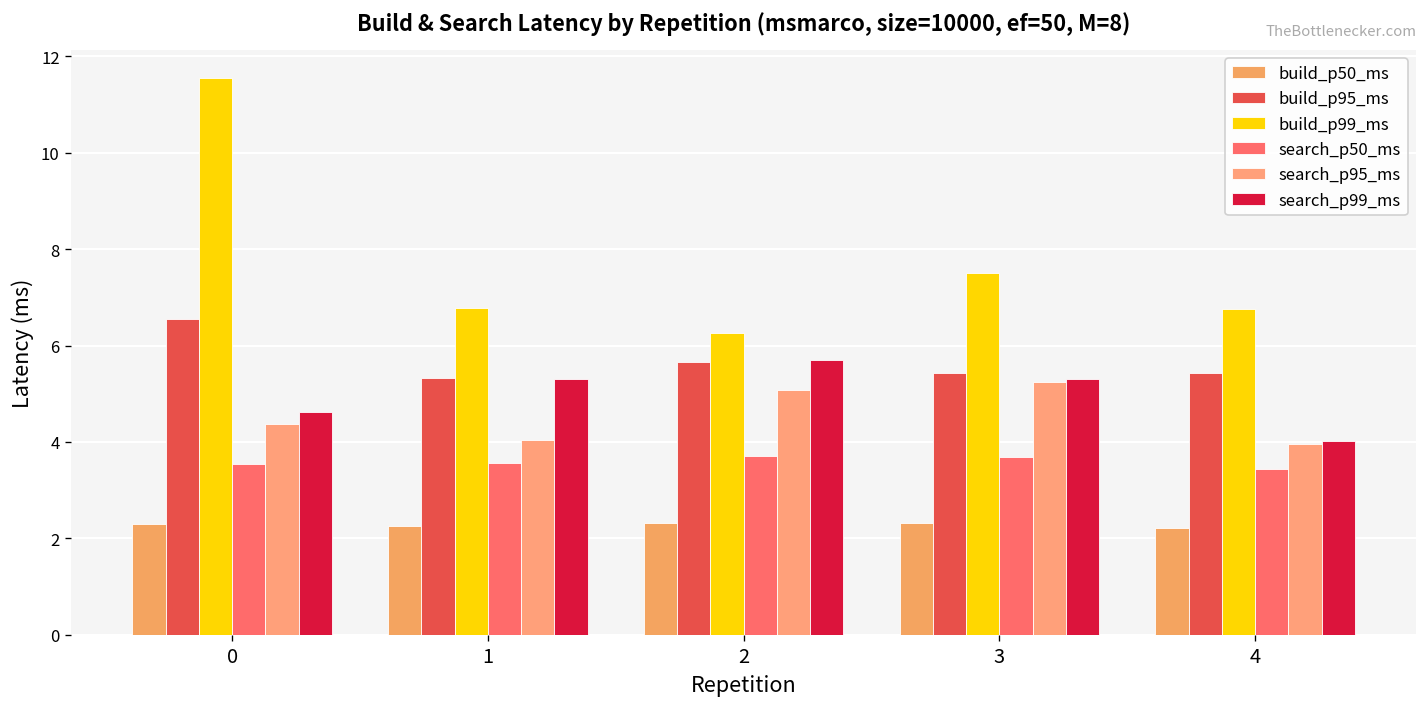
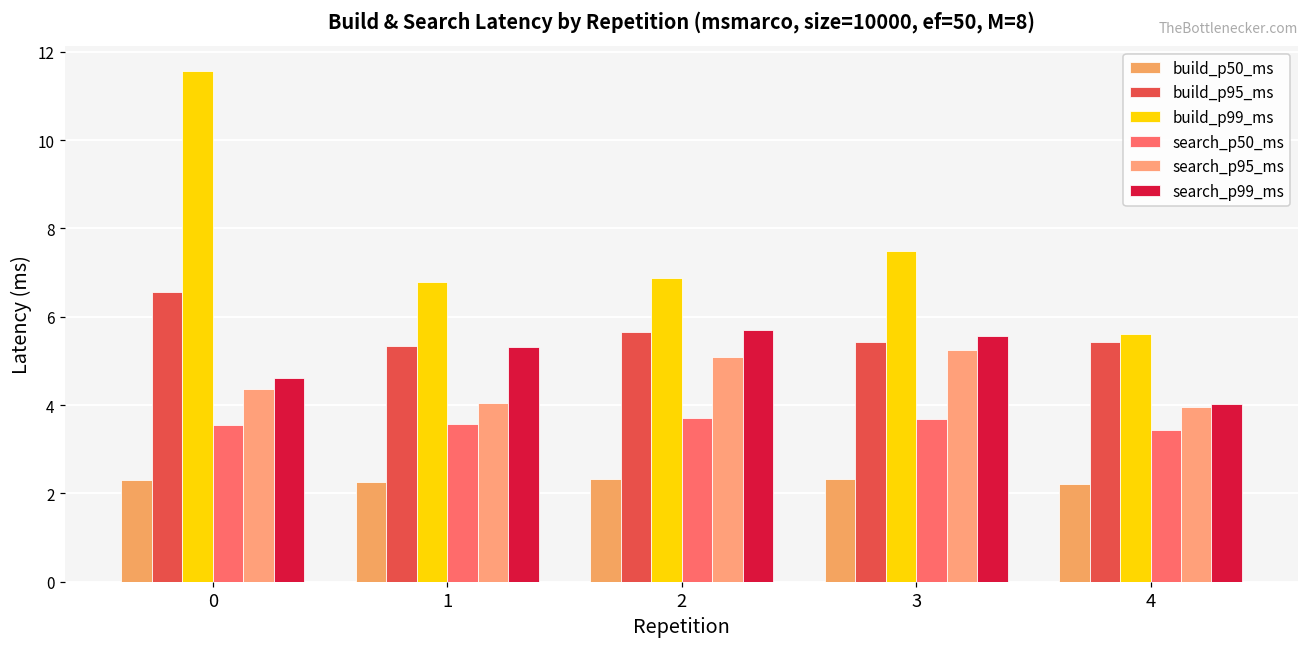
build_p99_ms, 2: 6.3 -> 6.9
search_p99_ms, 3: 5.3 -> 5.6
build_p99_ms, 4: 6.8 -> 5.6
